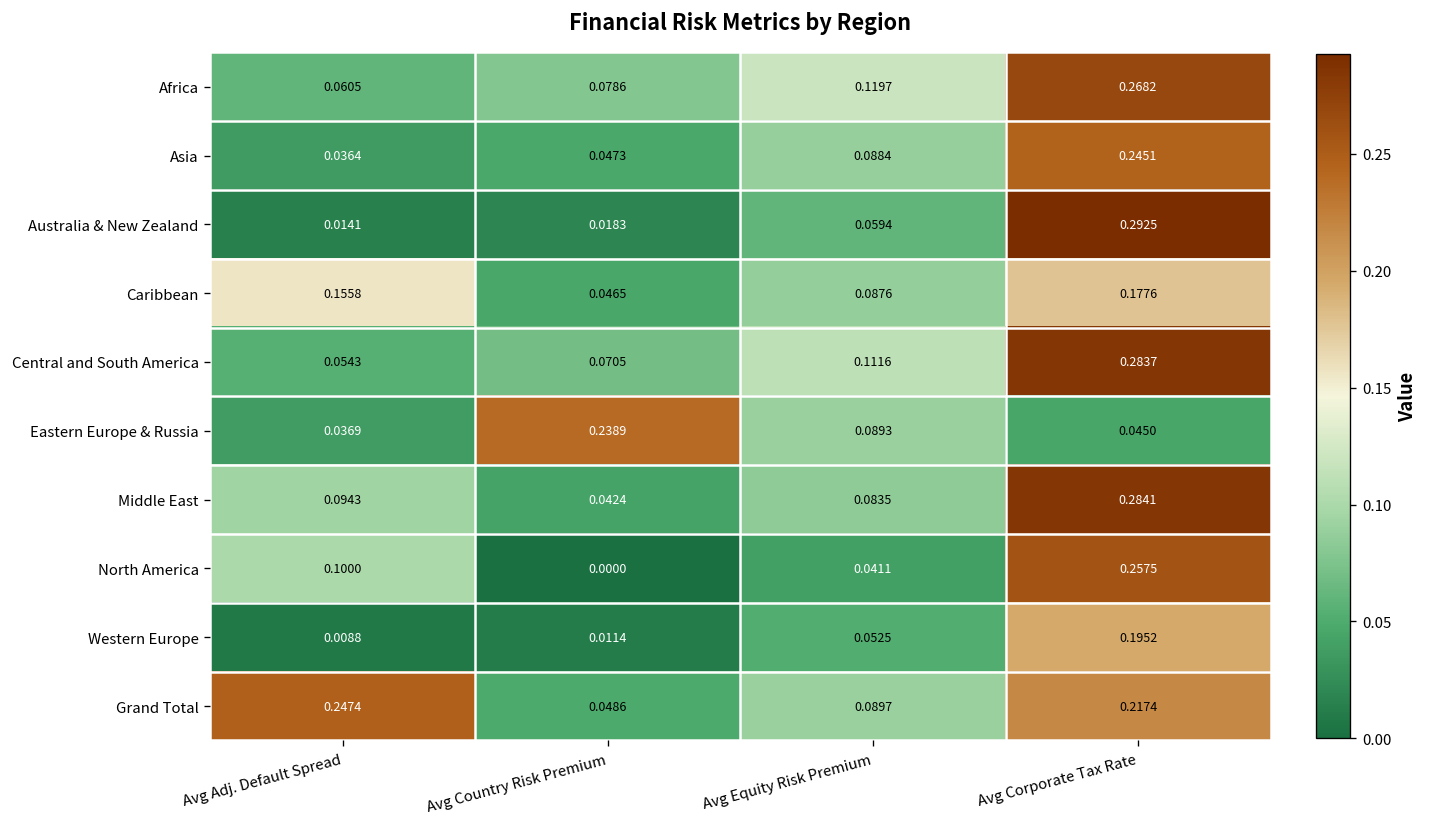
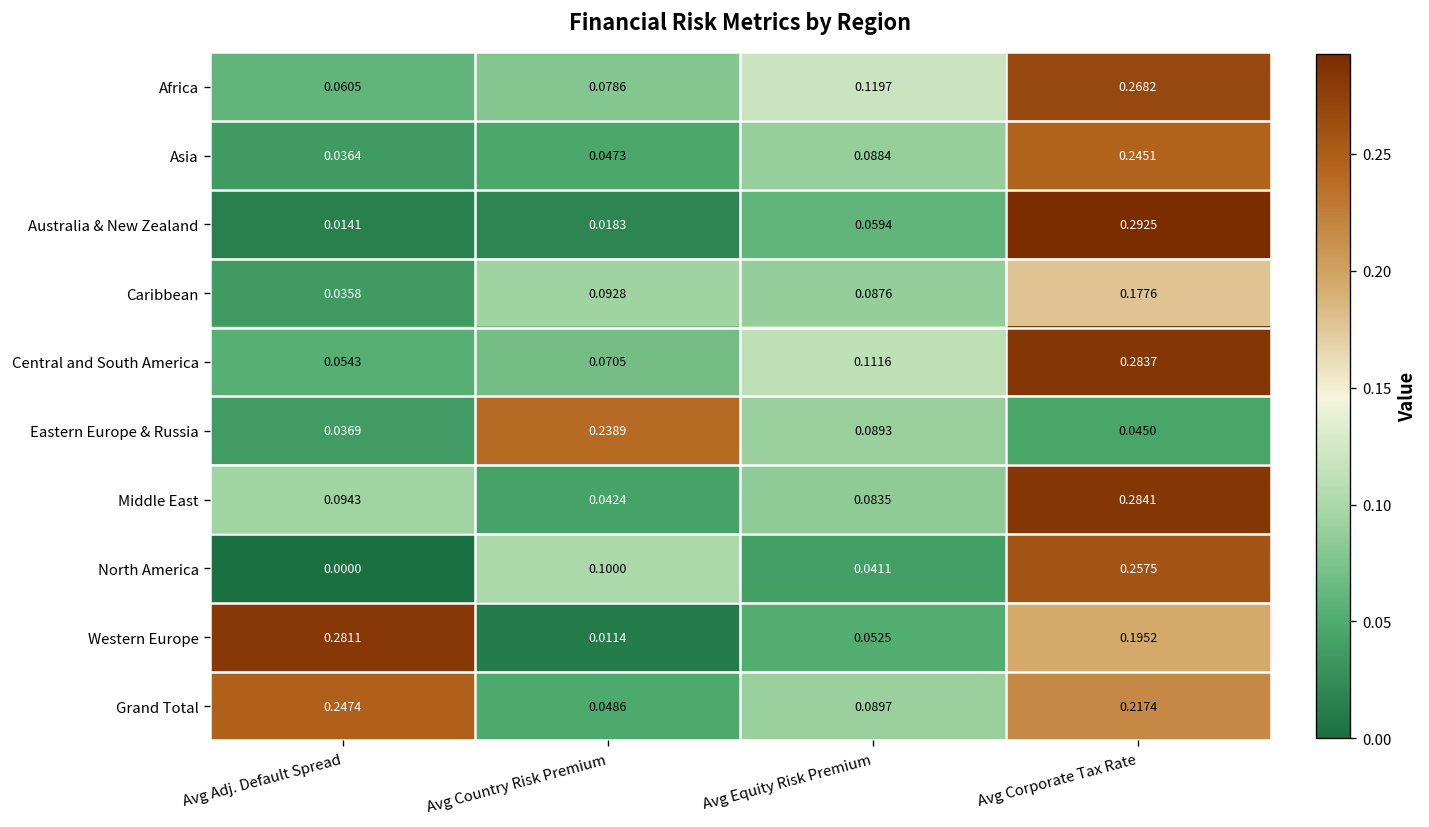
Caribbean, Avg Adj. Default Spread: 0.1558 -> 0.0358
Caribbean, Avg Country Risk Premium: 0.0465 -> 0.0928
North America, Avg Adj. Default Spread: 0.1000 -> 0.0000
North America, Avg Country Risk Premium: 0.0000 -> 0.1000
Western Europe, Avg Adj. Default Spread: 0.0088 -> 0.2811
